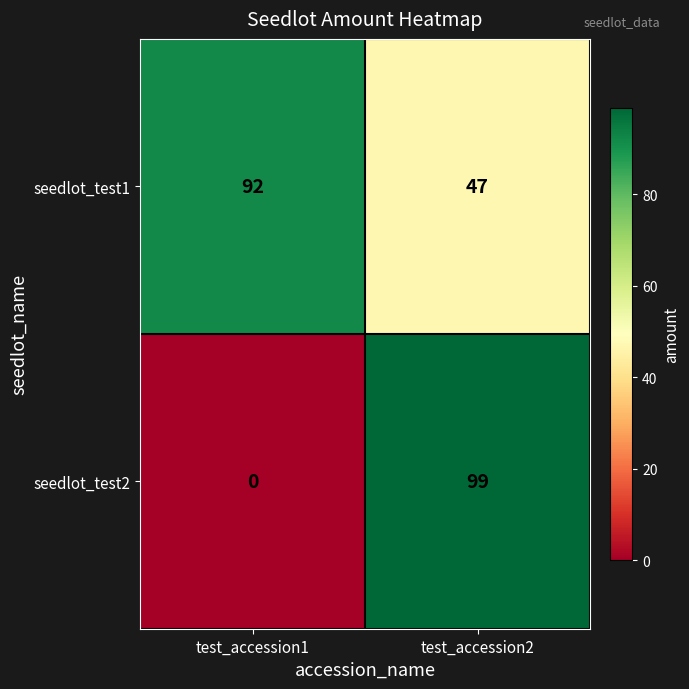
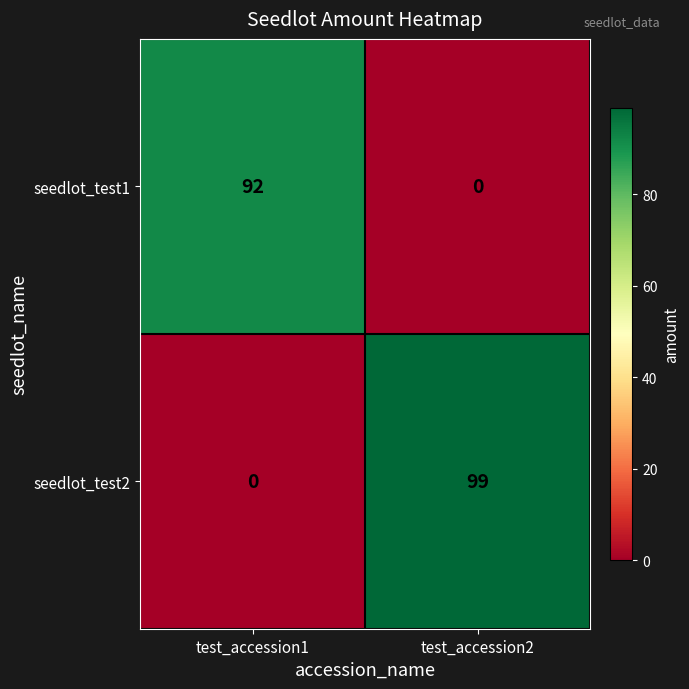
seedlot_test1, test_accession2: 47 -> 0
